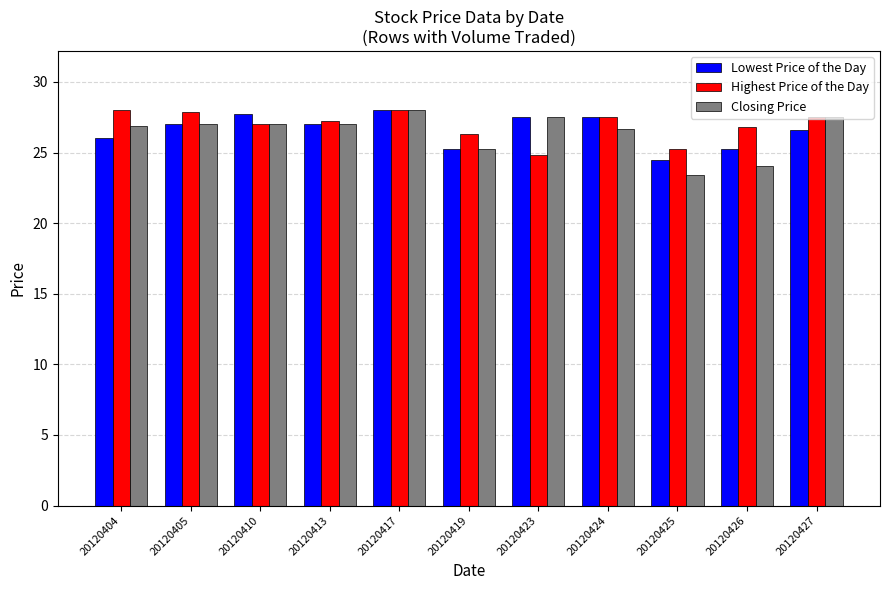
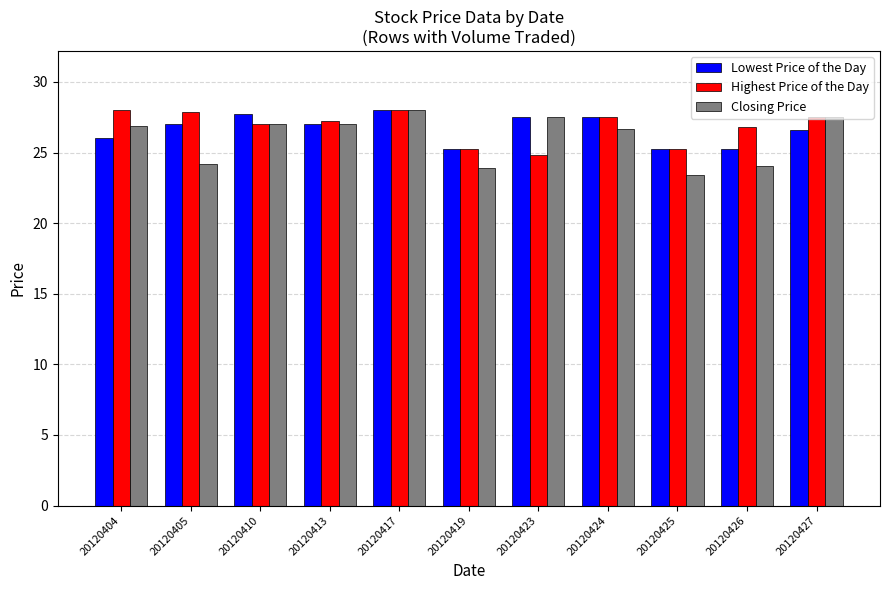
Closing Price, 20120405: 27.0 -> 24.2
Highest Price of the Day, 20120419: 26.3 -> 25.3
Closing Price, 20120419: 25.3 -> 23.9
Lowest Price of the Day, 20120425: 24.5 -> 25.3
